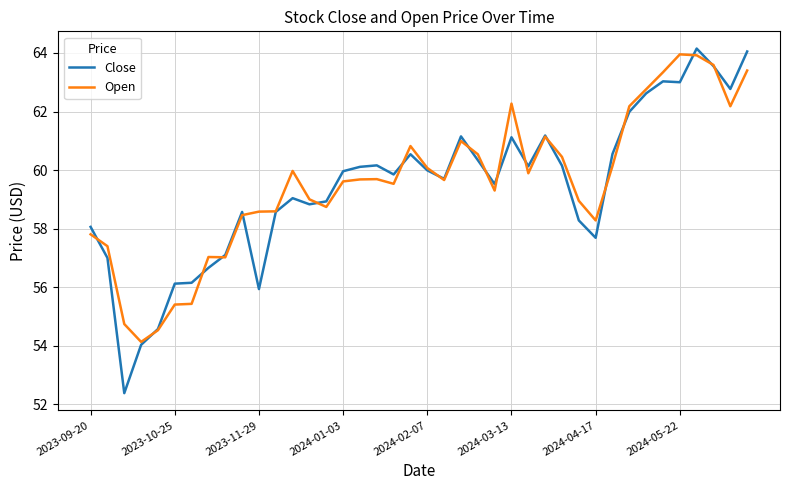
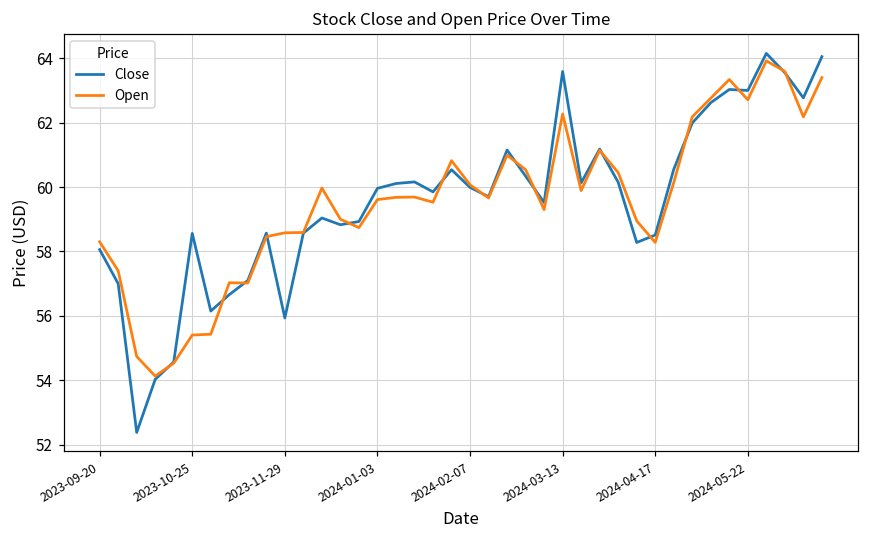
Open, 2023-09-20: 57.8 -> 58.3
Close, 2023-10-25: 56.1 -> 58.6
Close, 2024-03-13: 61.1 -> 63.6
Close, 2024-04-17: 57.7 -> 58.5
Open, 2024-05-22: 64.0 -> 62.7
